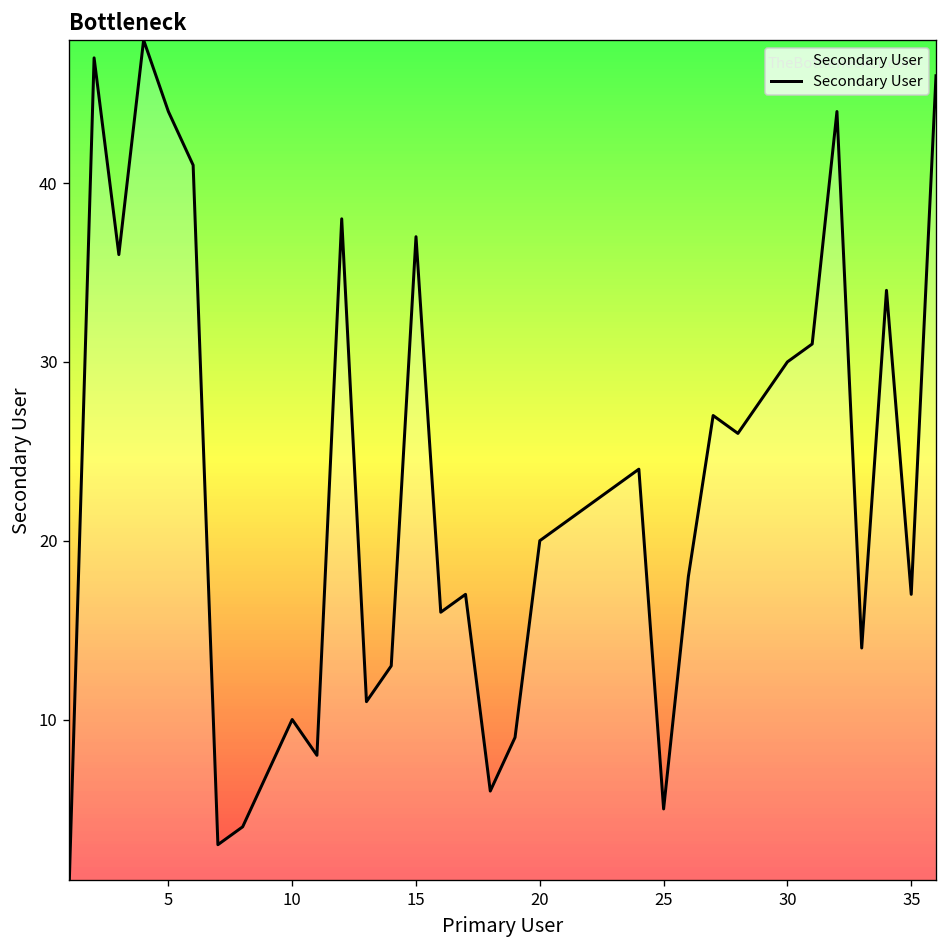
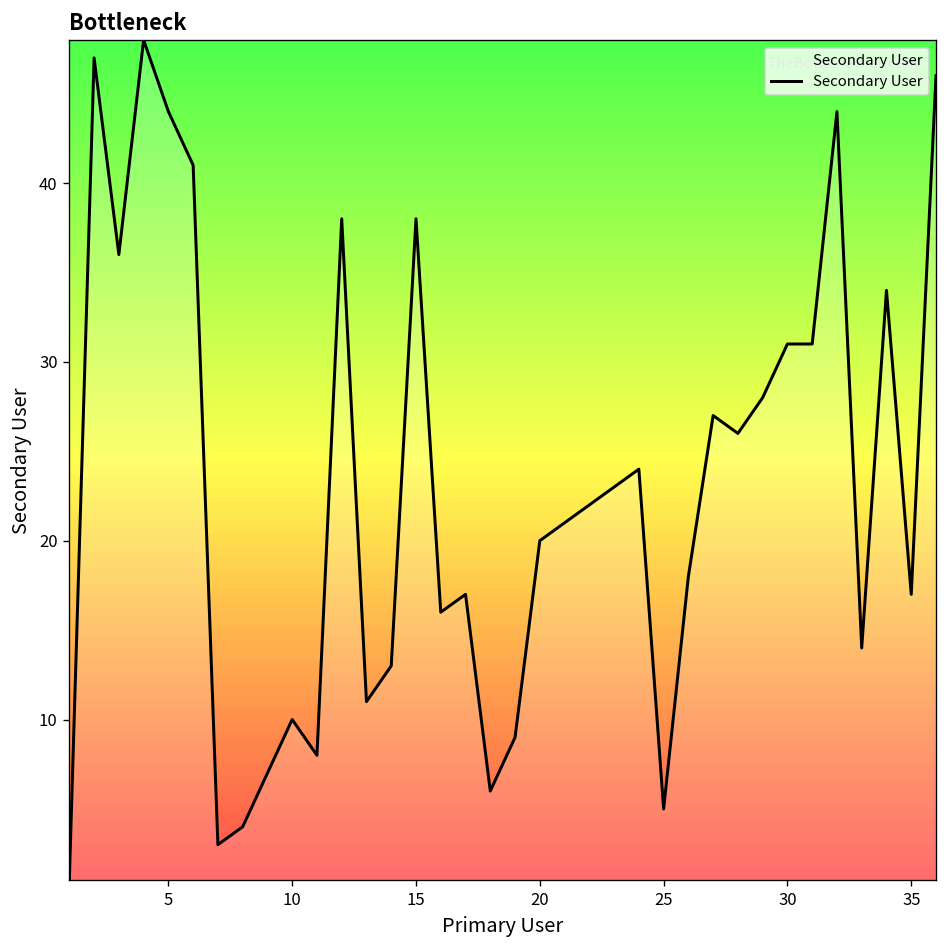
15: 37 -> 38
30: 30 -> 31
